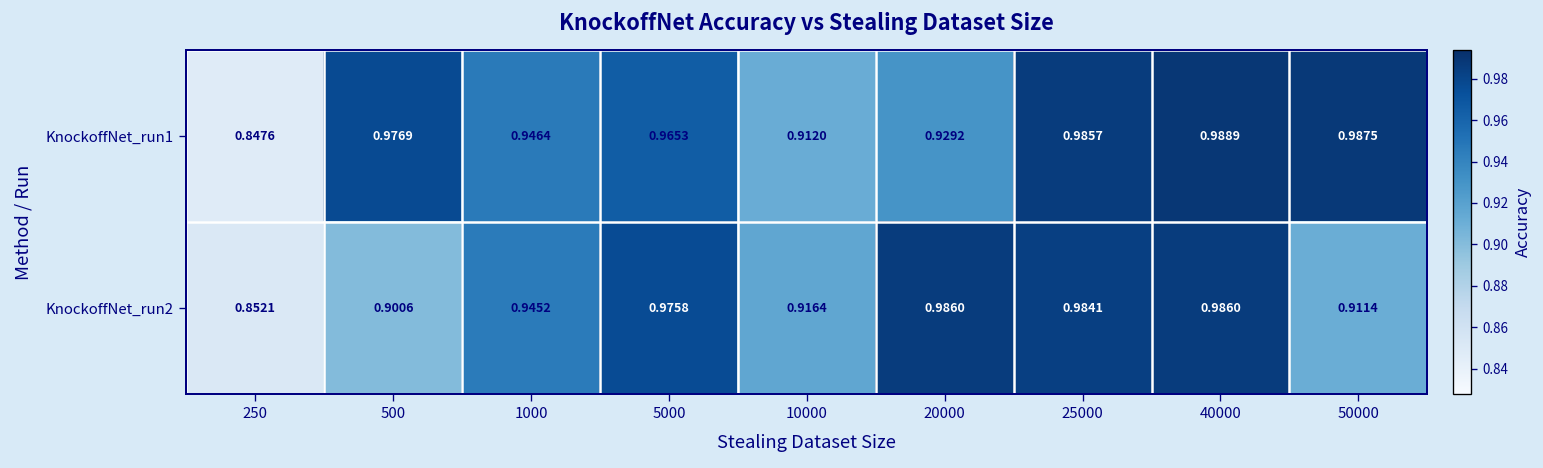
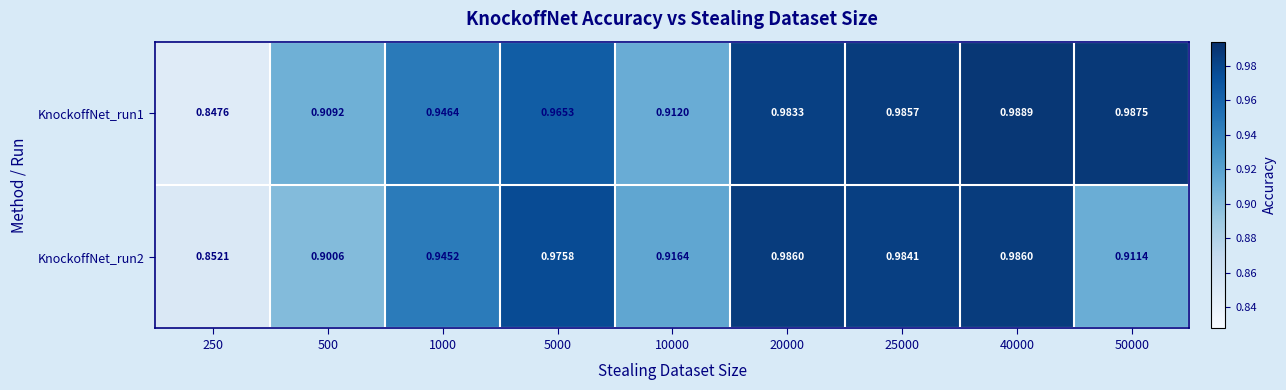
KnockoffNet_run1, 500: 0.9769 -> 0.9092
KnockoffNet_run1, 20000: 0.9292 -> 0.9833
